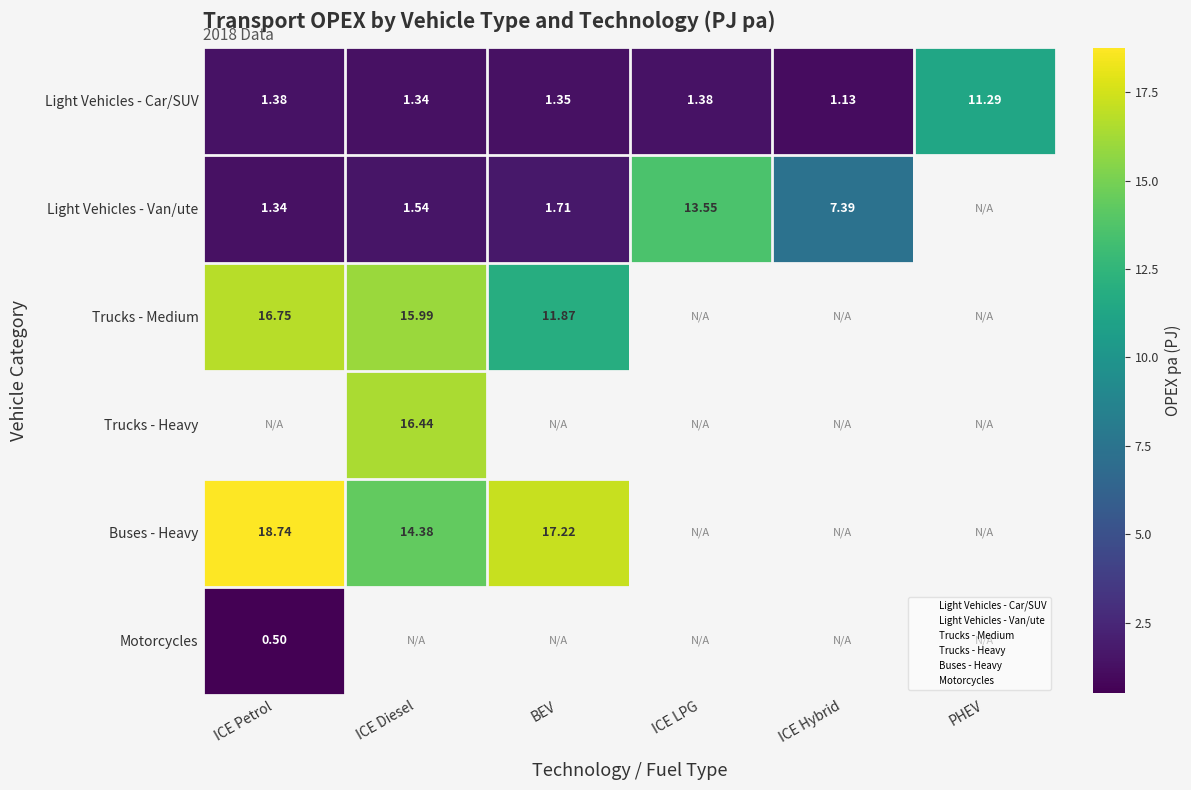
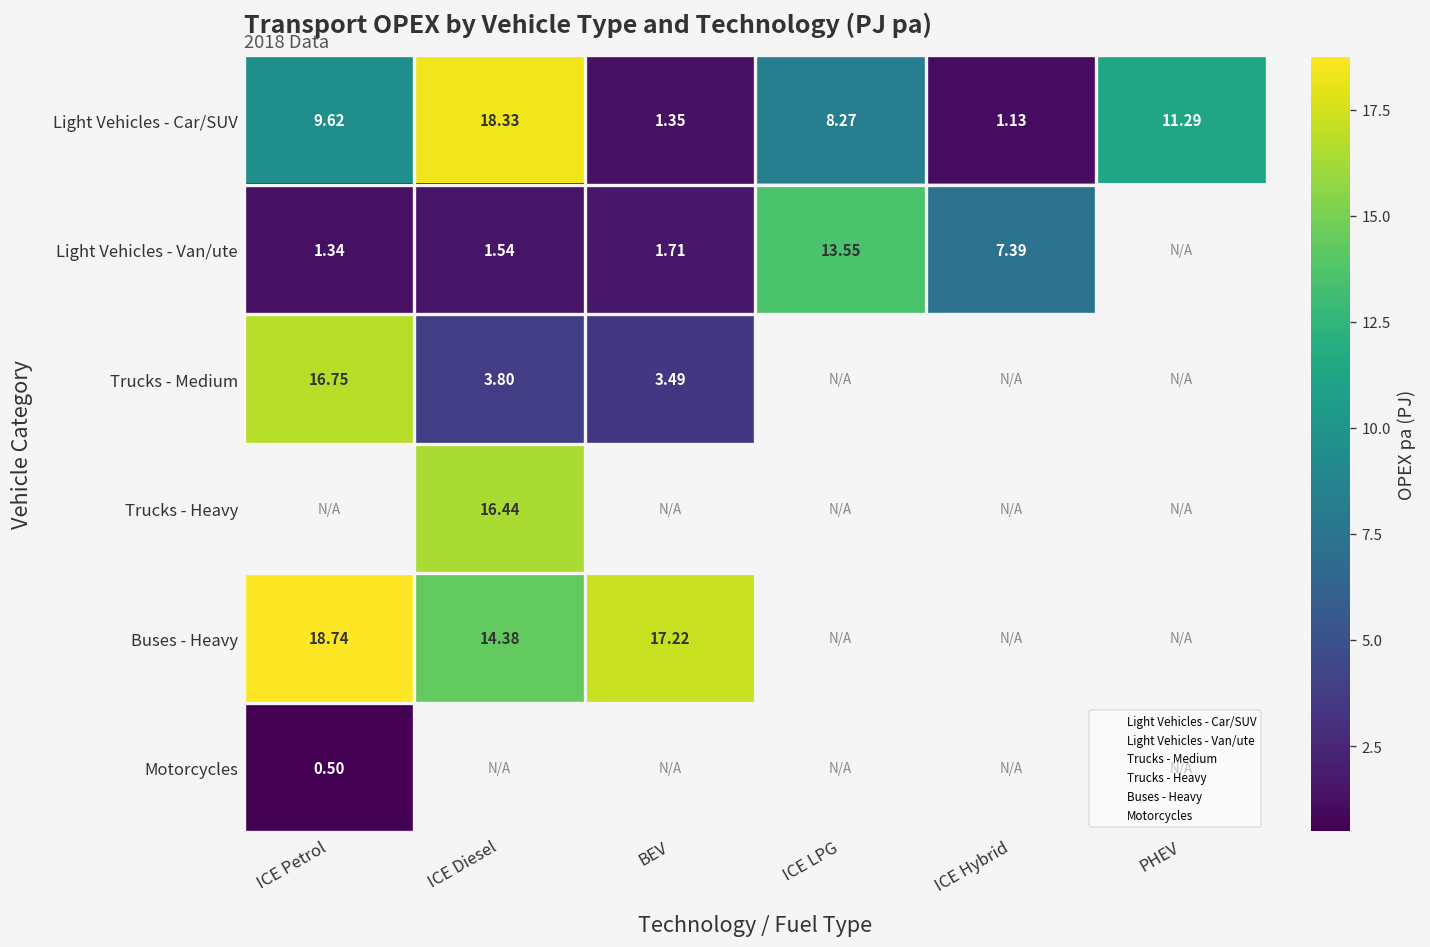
Light Vehicles - Car/SUV, ICE Petrol: 1.38 -> 9.62
Light Vehicles - Car/SUV, ICE Diesel: 1.34 -> 18.33
Light Vehicles - Car/SUV, ICE LPG: 1.38 -> 8.27
Trucks - Medium, ICE Diesel: 15.99 -> 3.80
Trucks - Medium, BEV: 11.87 -> 3.49
